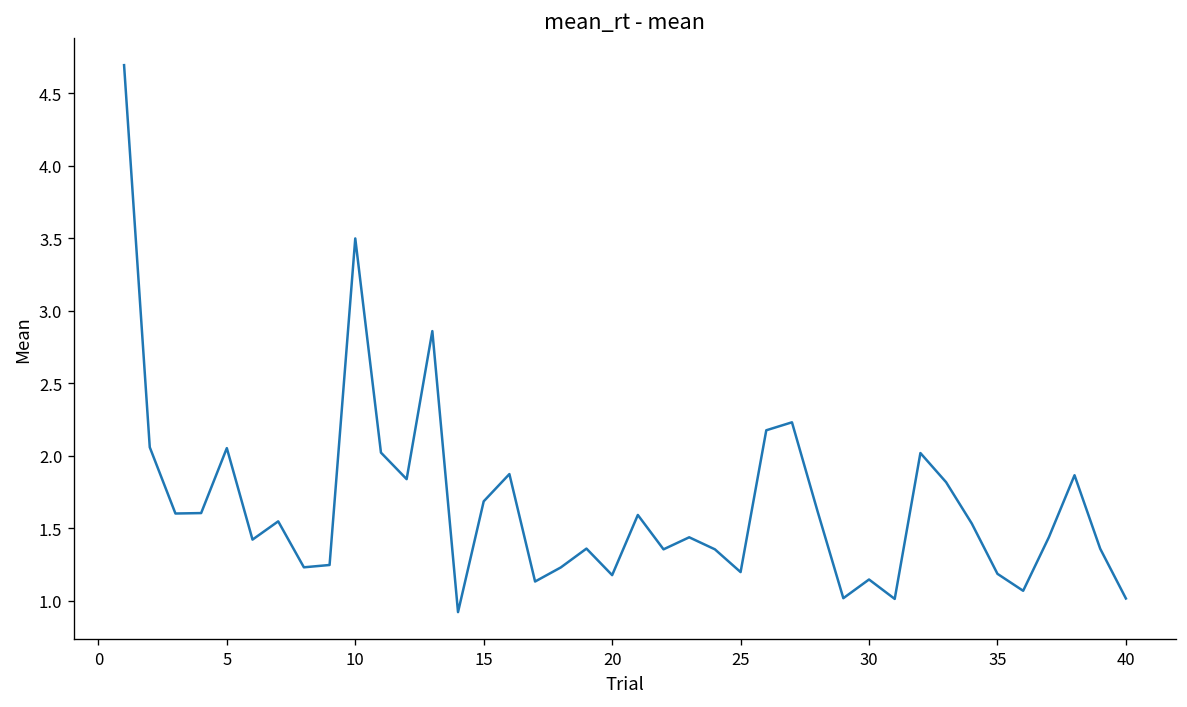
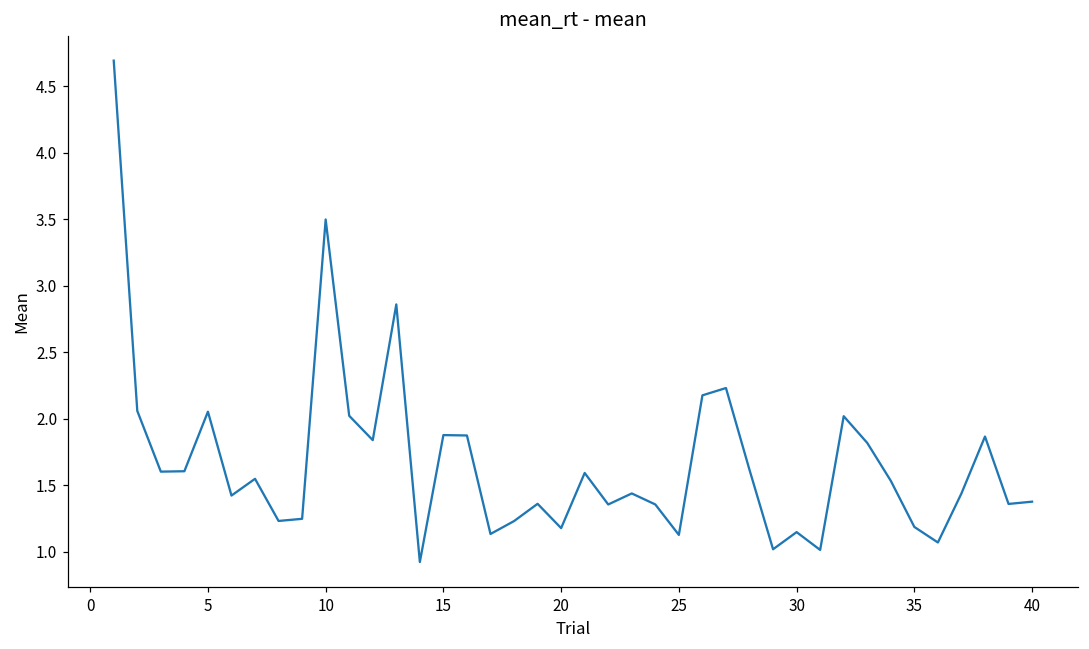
15: 1.69 -> 1.88
25: 1.20 -> 1.13
40: 1.02 -> 1.38
